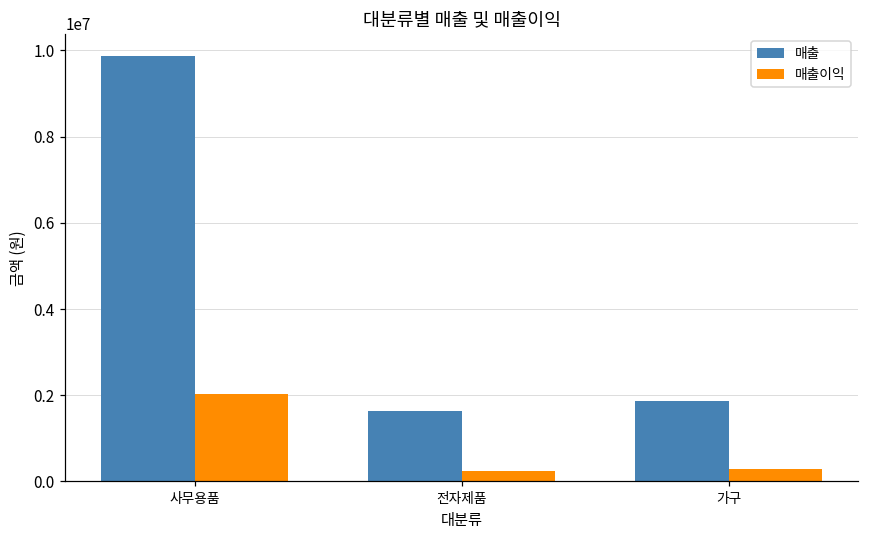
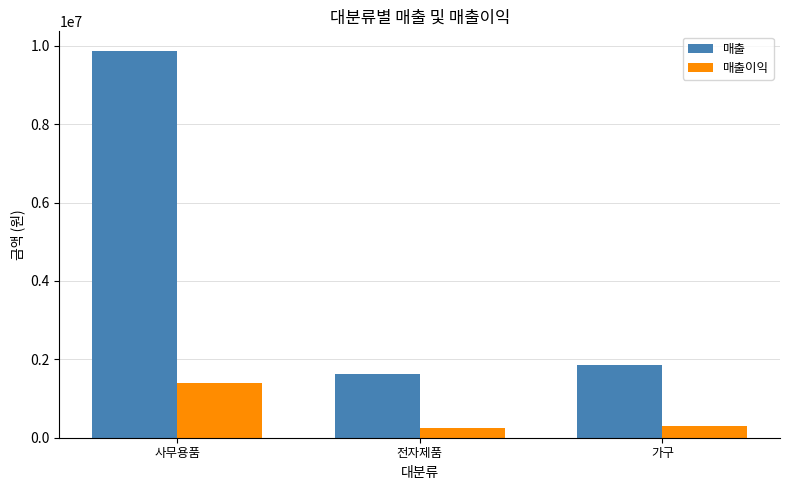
매출이익, 사무용품: 2000000 -> 1400000
